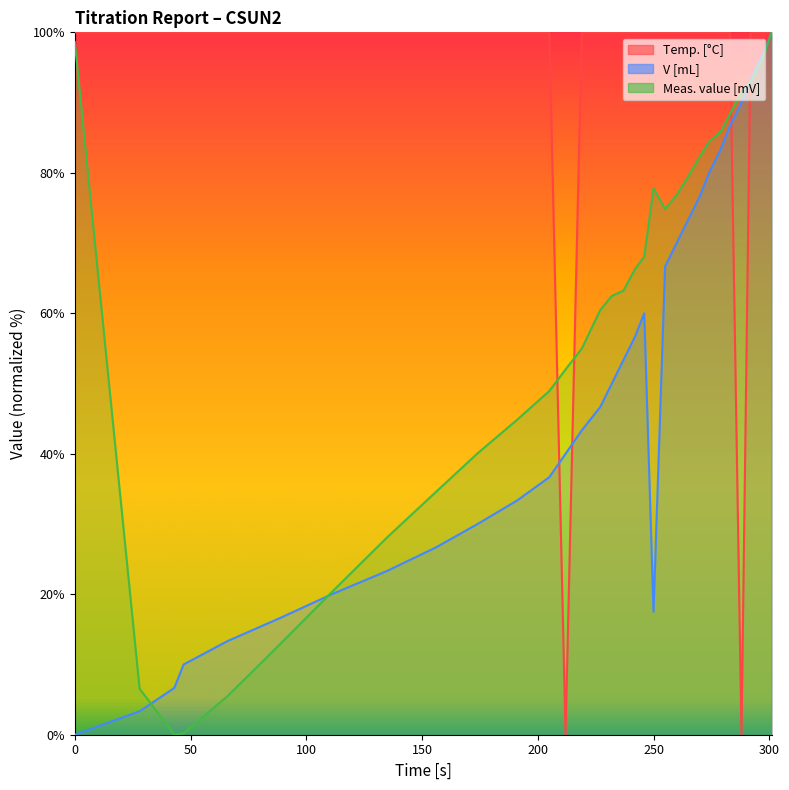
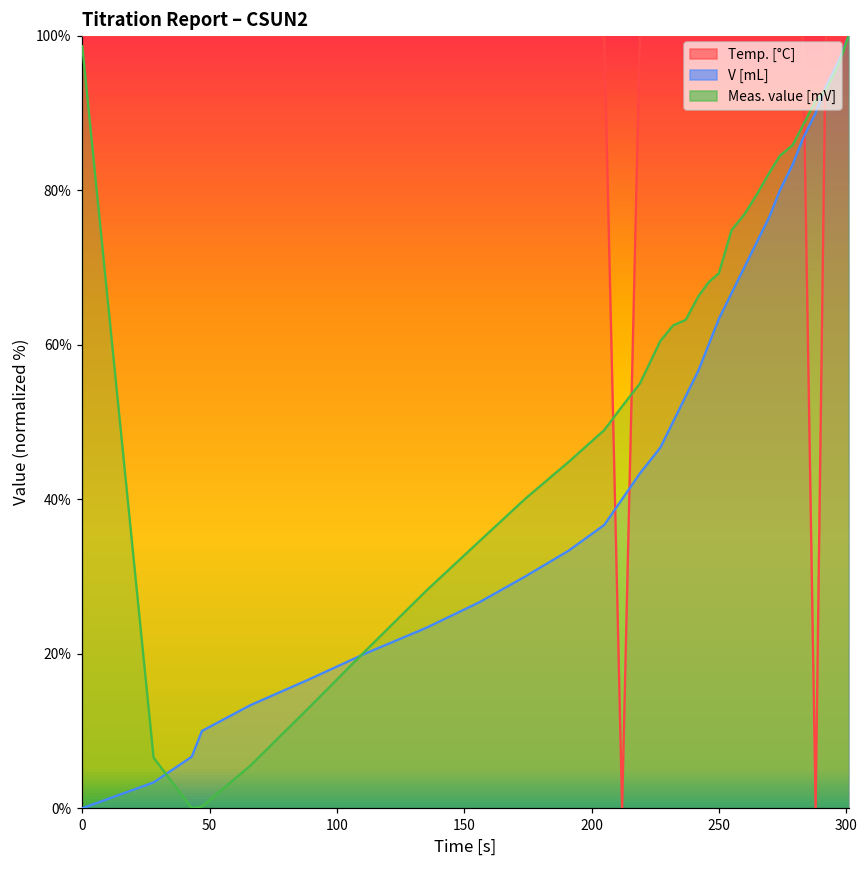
V [mL], 250: 18% -> 63%
Meas. value [mV], 250: 78% -> 69%
